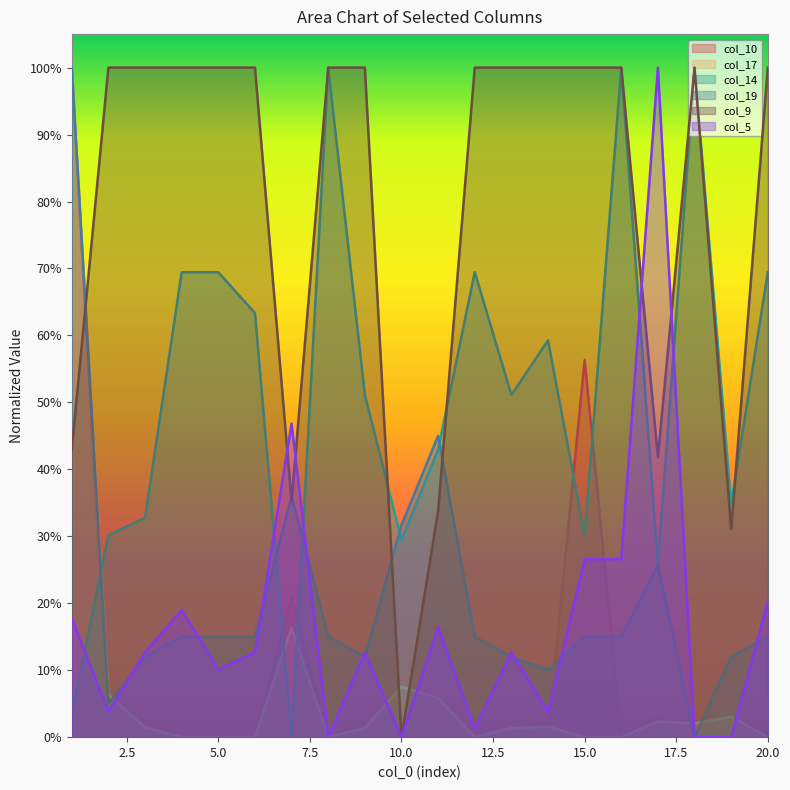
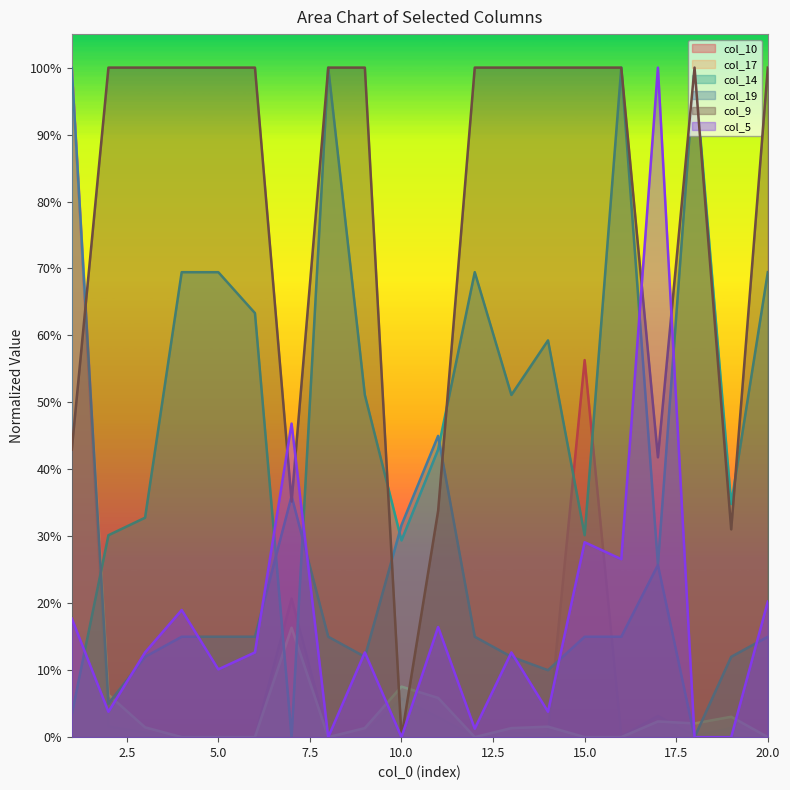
col_5, 15.0: 27% -> 29%
